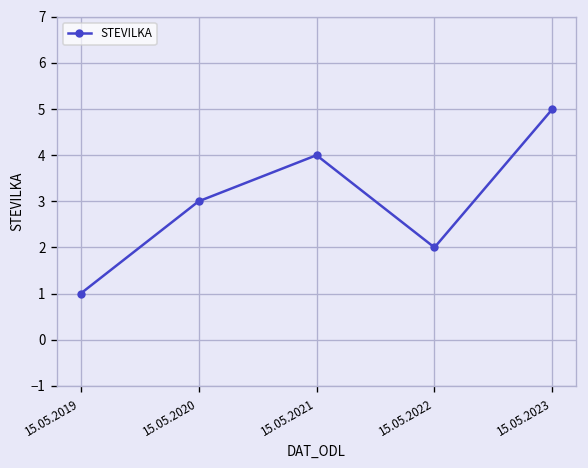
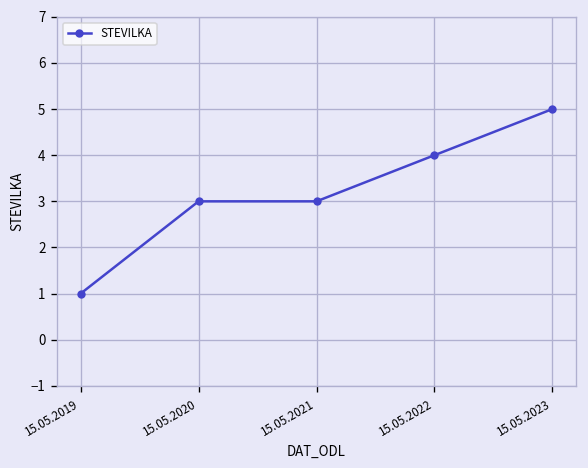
15.05.2021: 4 -> 3
15.05.2022: 2 -> 4
